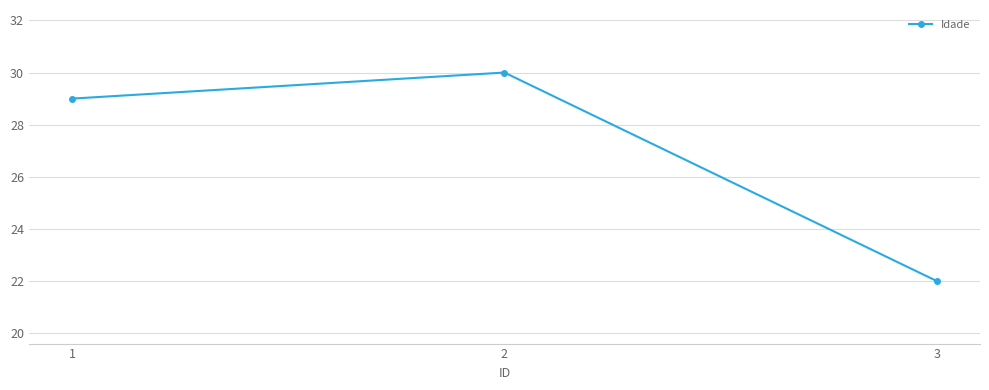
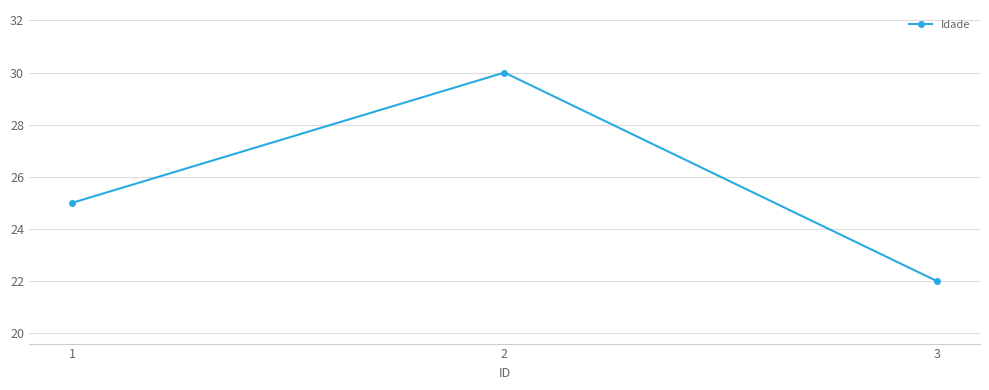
1: 29 -> 25
